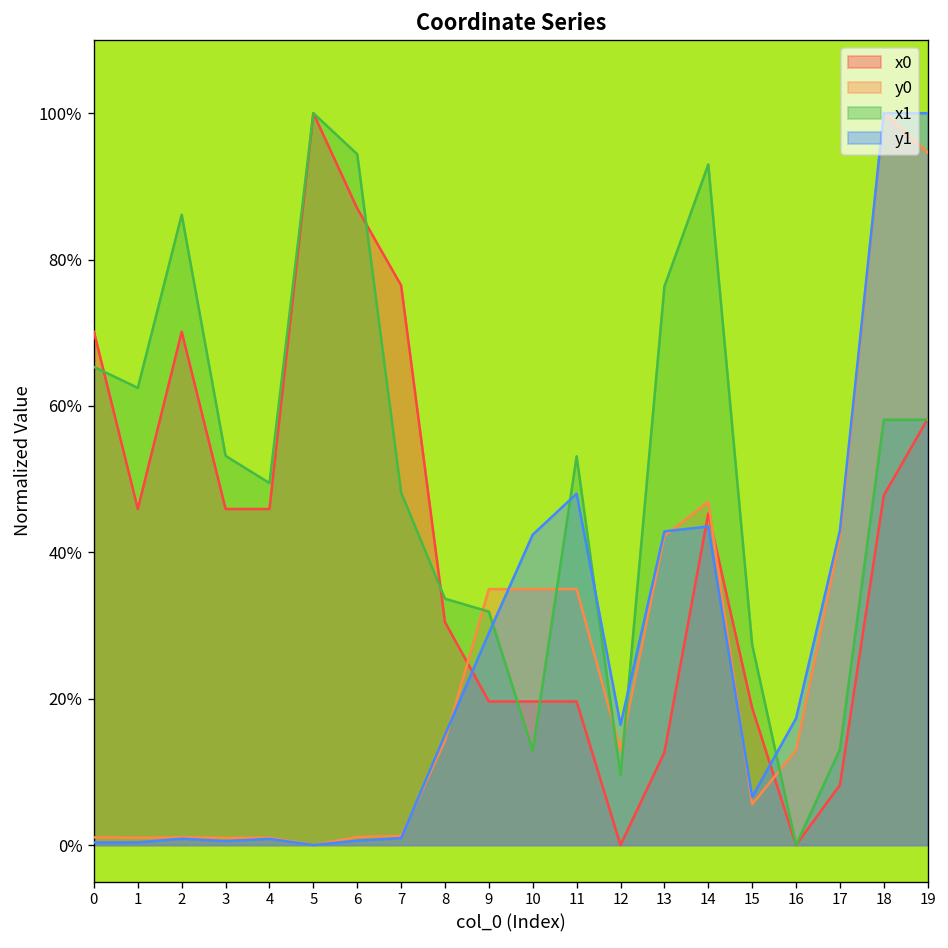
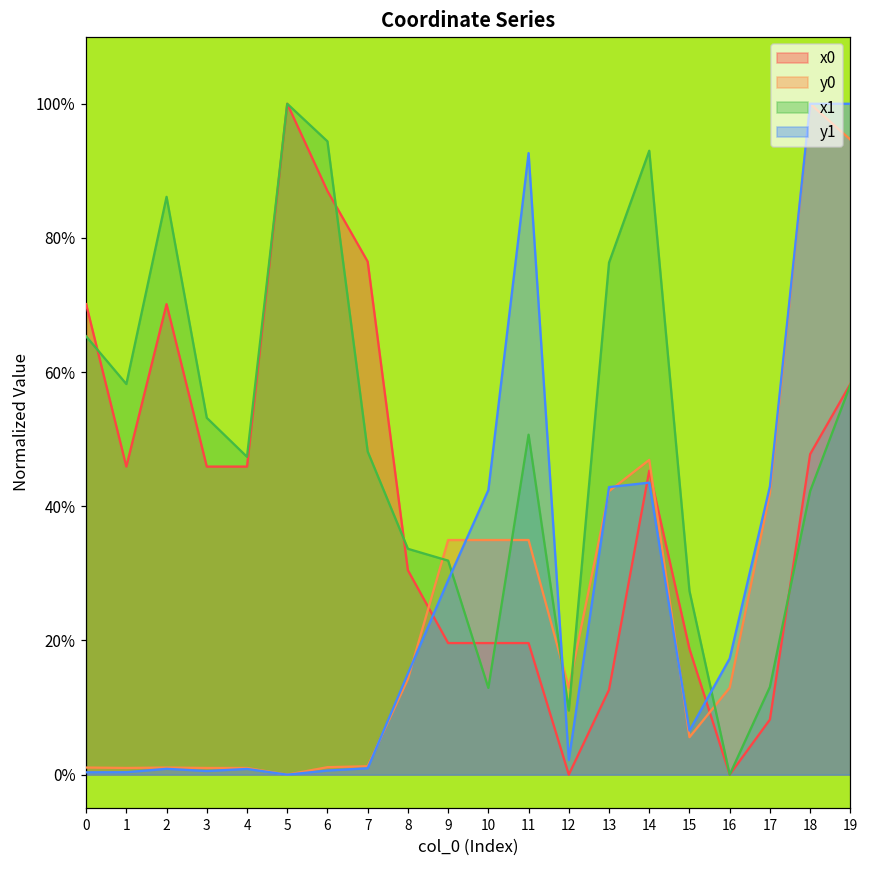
x1, 1: 62% -> 58%
x1, 4: 49% -> 47%
x1, 11: 53% -> 51%
y1, 11: 48% -> 93%
y1, 12: 16% -> 2%
x1, 18: 58% -> 42%
